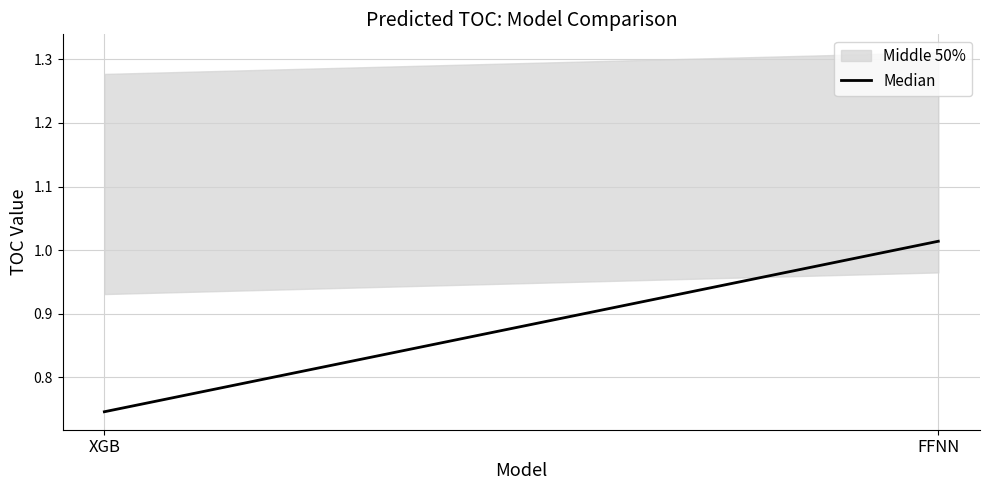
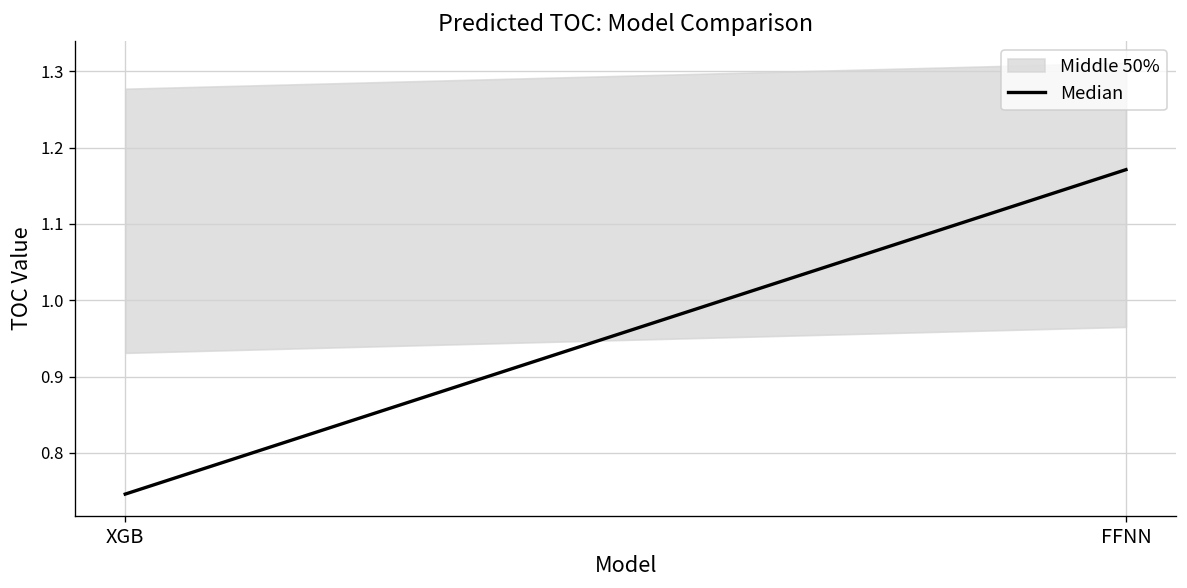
Median, FFNN: 1.01 -> 1.17
